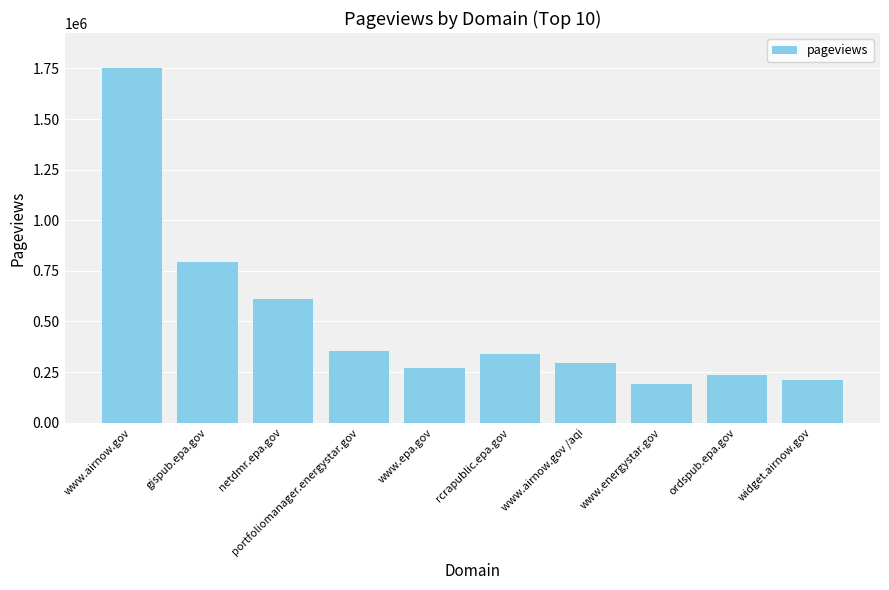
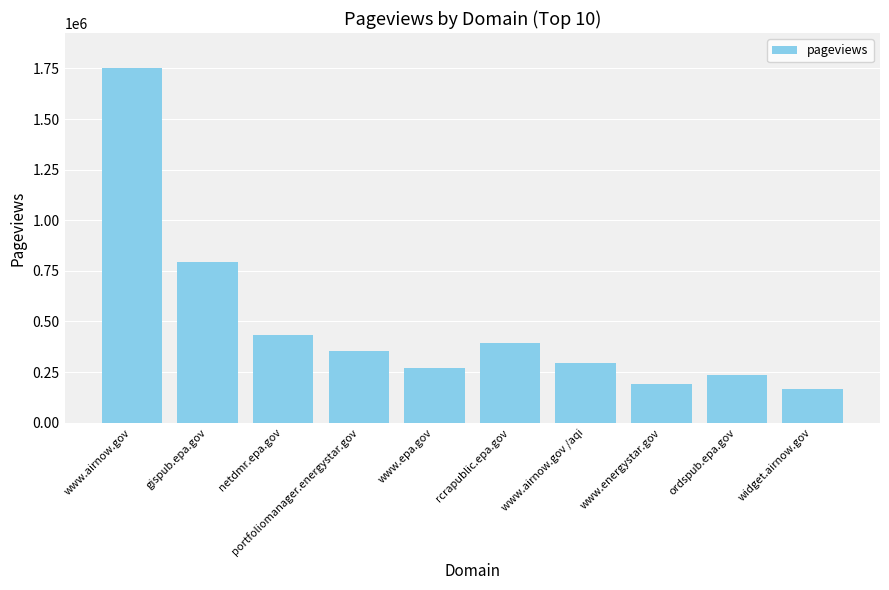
netdmr.epa.gov: 610000 -> 440000
rcrapublic.epa.gov: 340000 -> 400000
widget.airnow.gov: 210000 -> 170000
